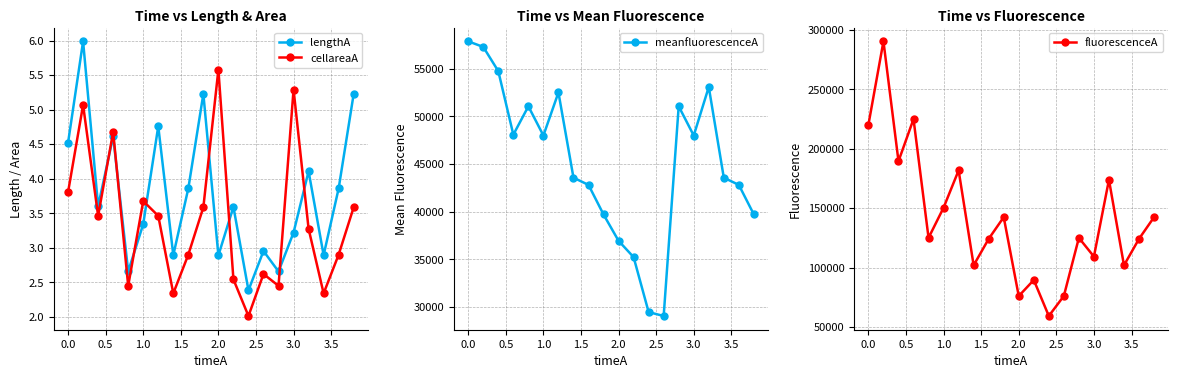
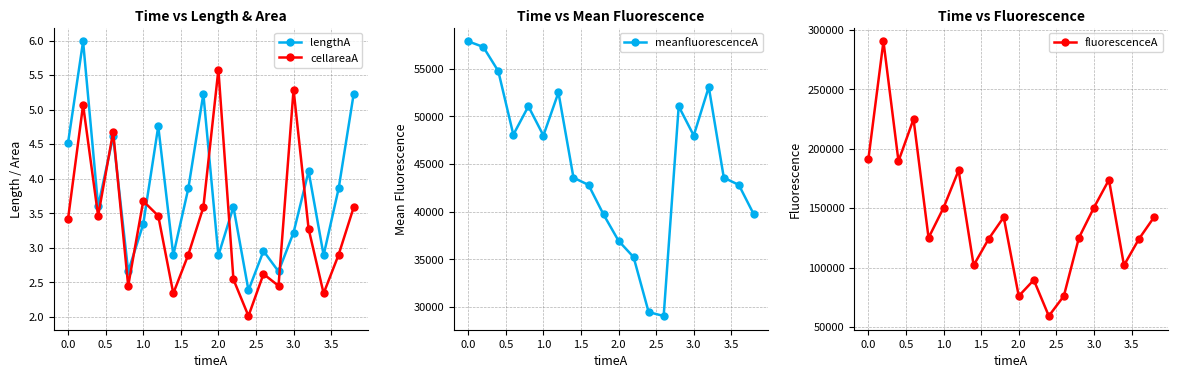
Time vs Length & Area, cellareaA, 0.0: 3.8 -> 3.4
Time vs Fluorescence, 0.0: 220000 -> 192000
Time vs Fluorescence, 3.0: 109000 -> 150000
